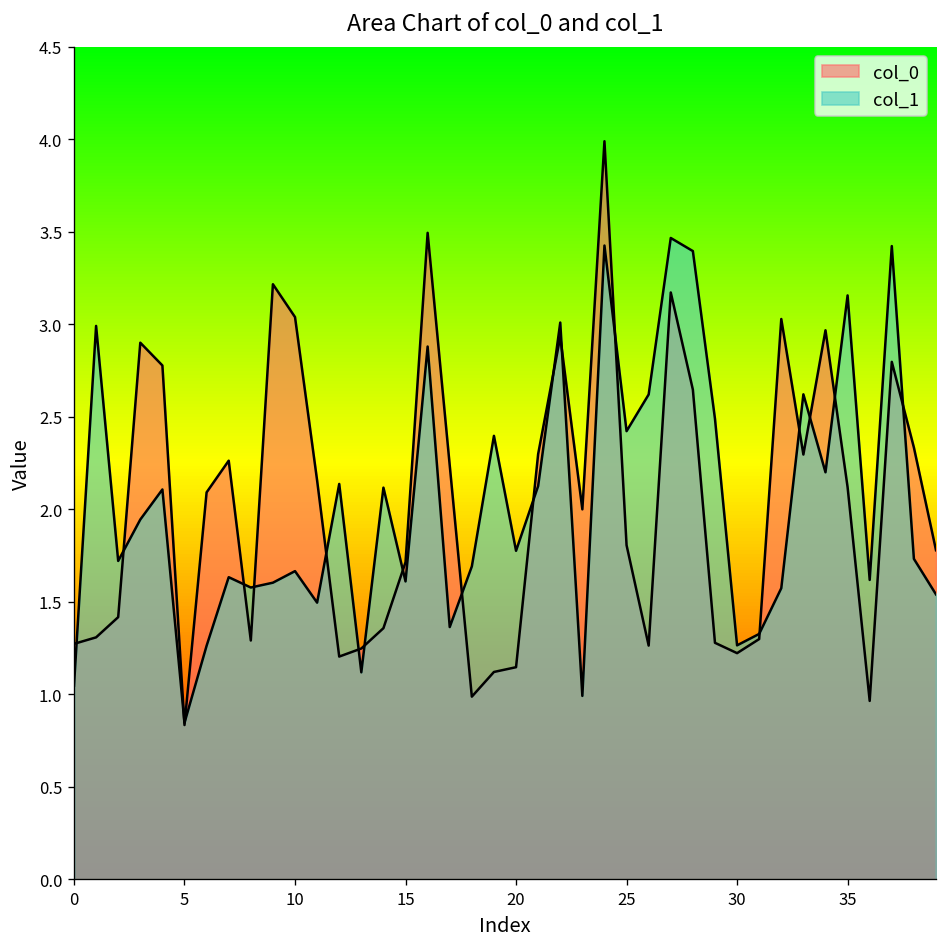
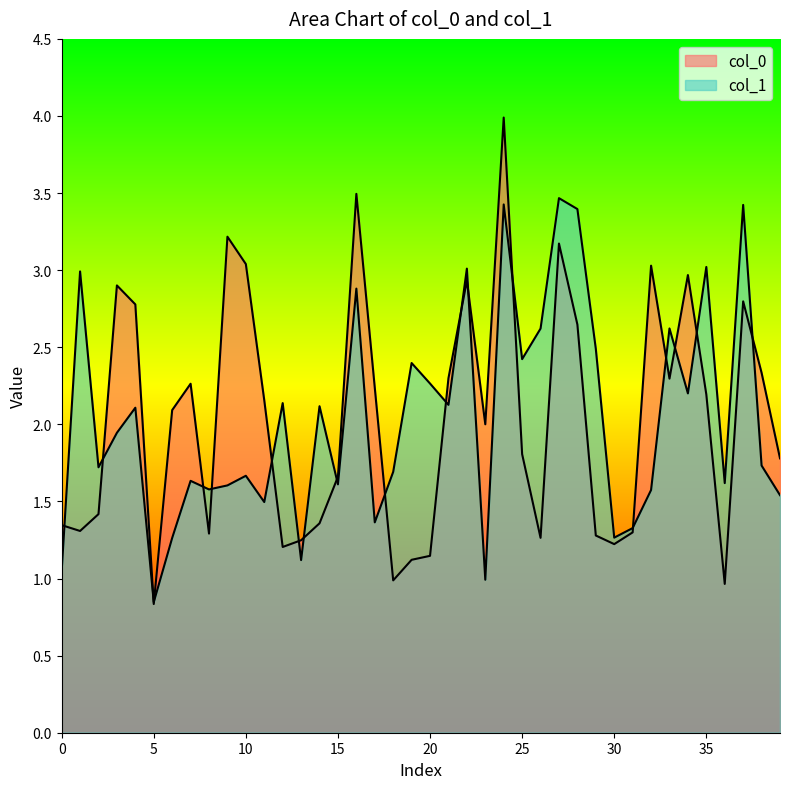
col_0, 0: 1.27 -> 1.35
col_0, 15: 1.71 -> 1.66
col_1, 20: 1.78 -> 2.26
col_0, 35: 2.12 -> 2.19
col_1, 35: 3.16 -> 3.02
